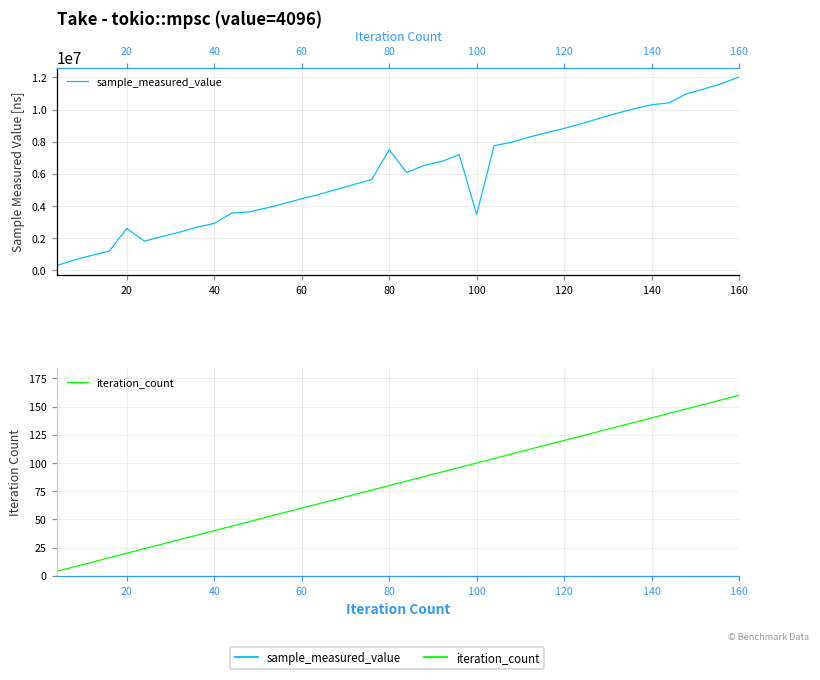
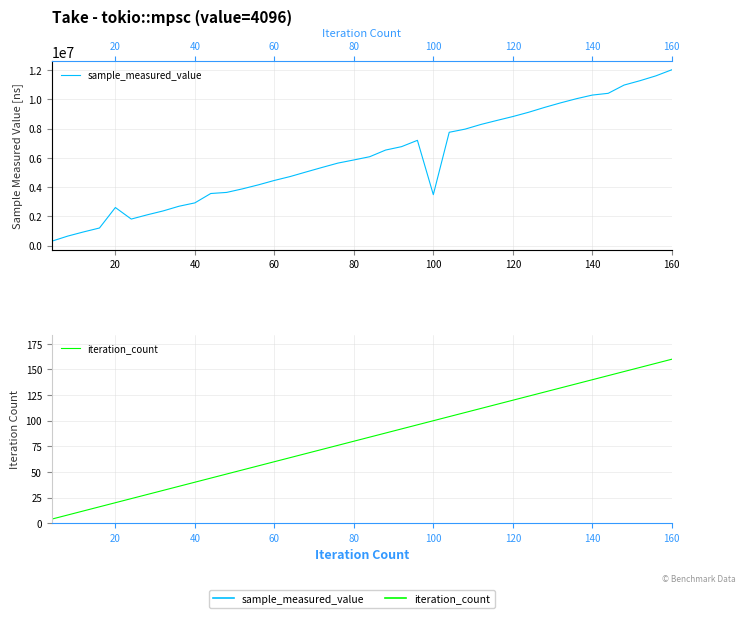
Take - tokio::mpsc (value=4096), 80: 7500000 -> 5900000
